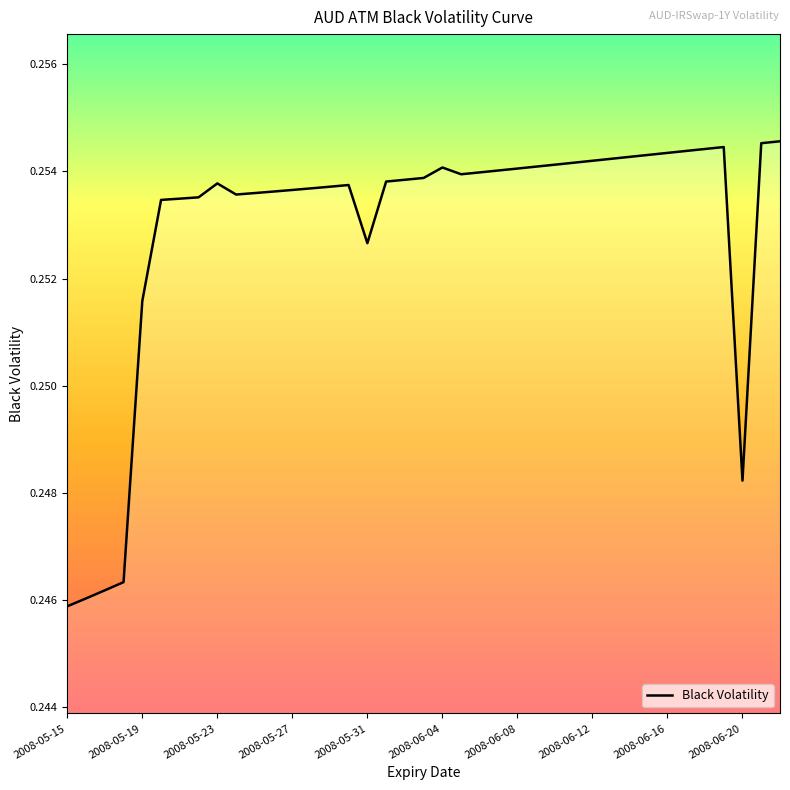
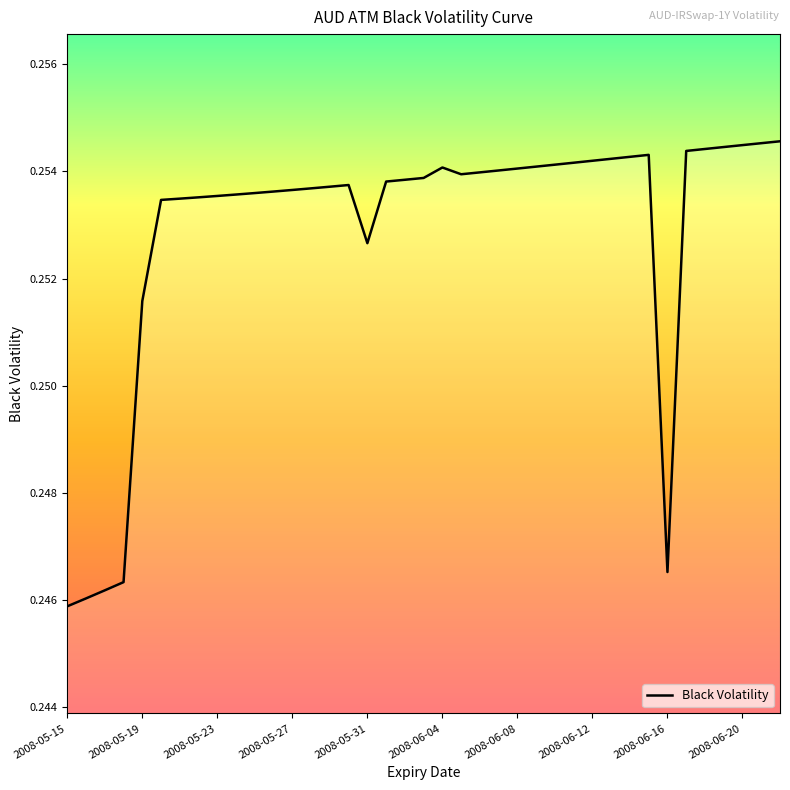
2008-05-23: 0.2538 -> 0.2535
2008-06-16: 0.2543 -> 0.2465
2008-06-20: 0.2482 -> 0.2545
